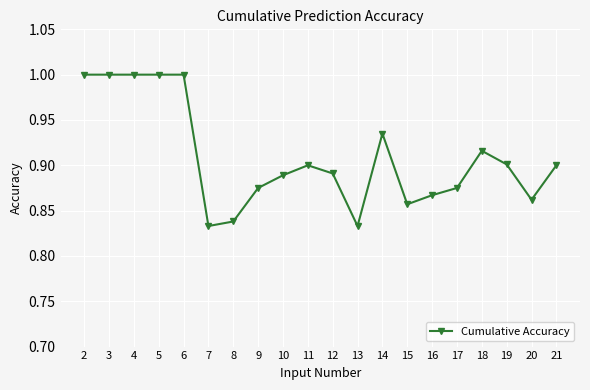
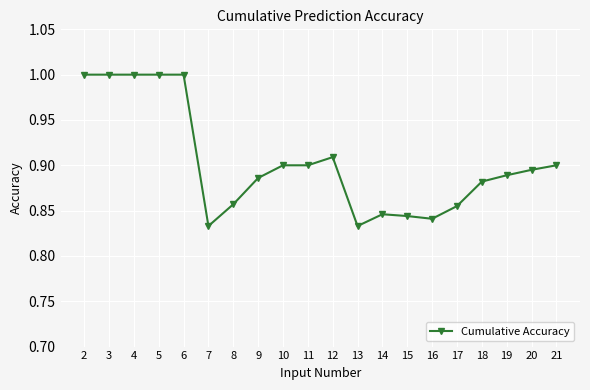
8: 0.84 -> 0.86
9: 0.88 -> 0.89
10: 0.89 -> 0.90
12: 0.89 -> 0.91
14: 0.94 -> 0.85
15: 0.86 -> 0.84
16: 0.87 -> 0.84
17: 0.88 -> 0.86
18: 0.92 -> 0.88
19: 0.90 -> 0.89
20: 0.86 -> 0.90
